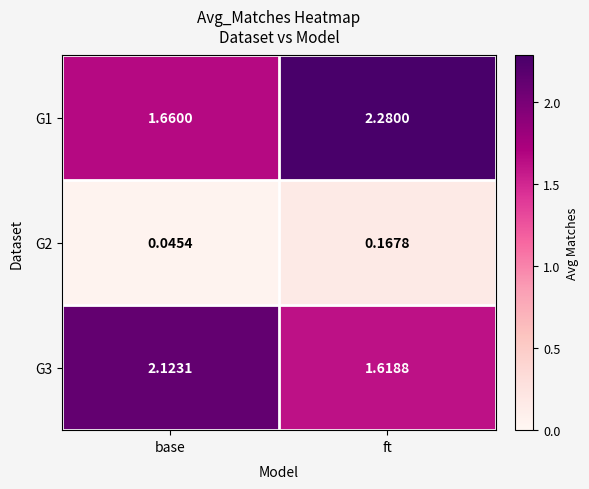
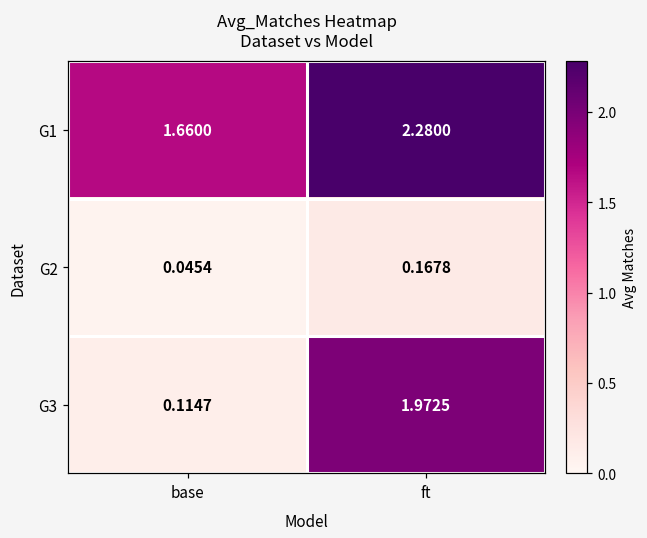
G3, base: 2.1231 -> 0.1147
G3, ft: 1.6188 -> 1.9725
